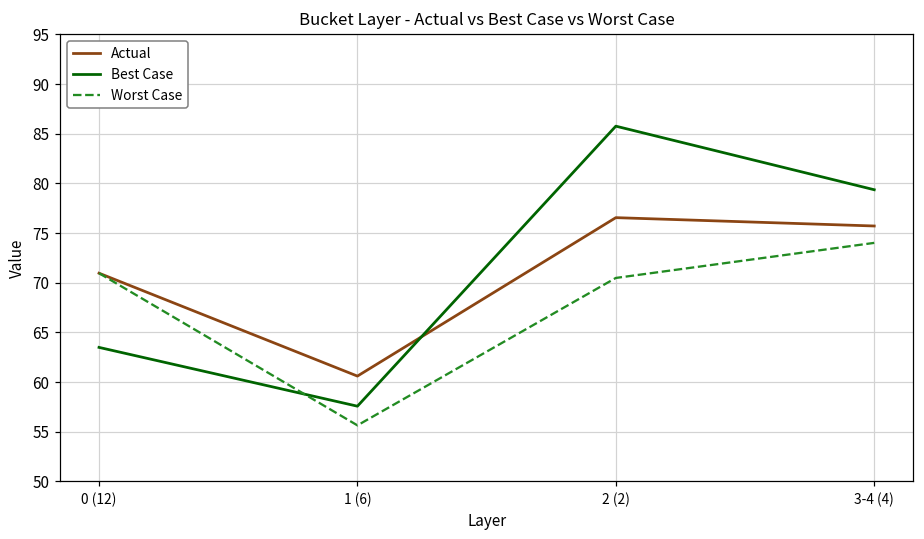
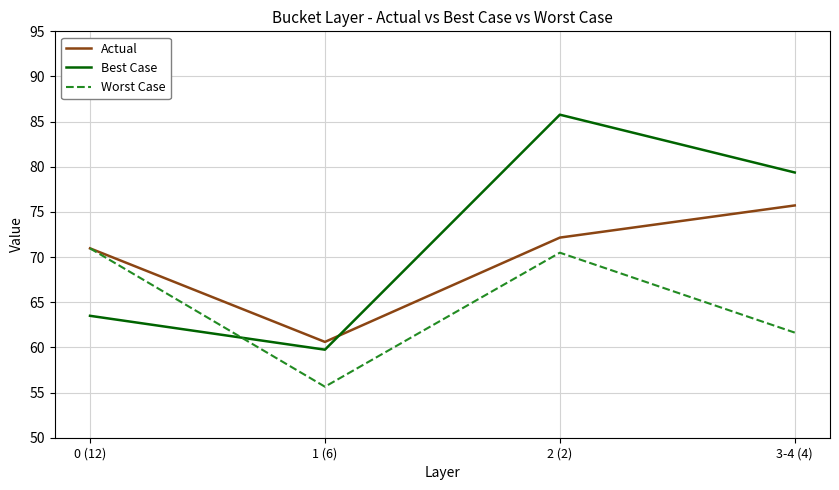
Best Case, 1 (6): 58 -> 60
Actual, 2 (2): 77 -> 72
Worst Case, 3-4 (4): 74 -> 62
